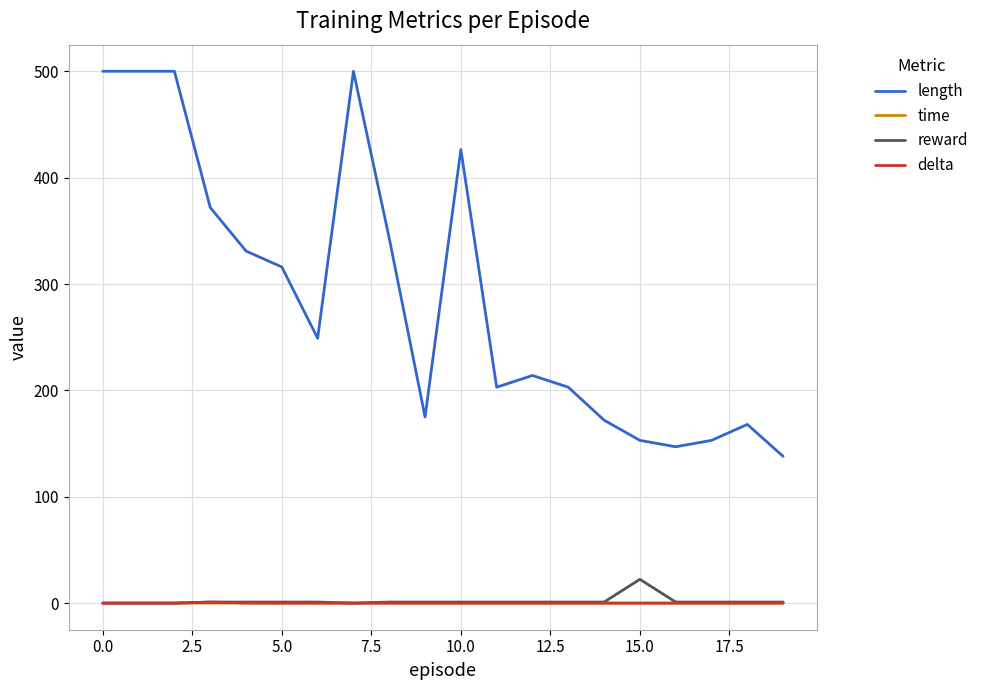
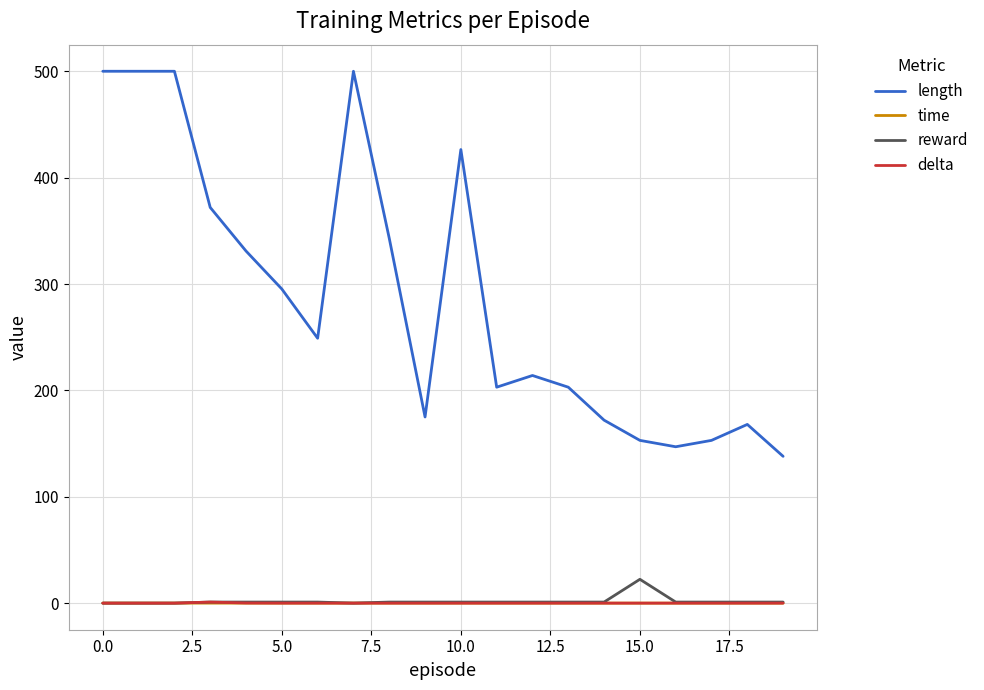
length, 5.0: 316 -> 295
